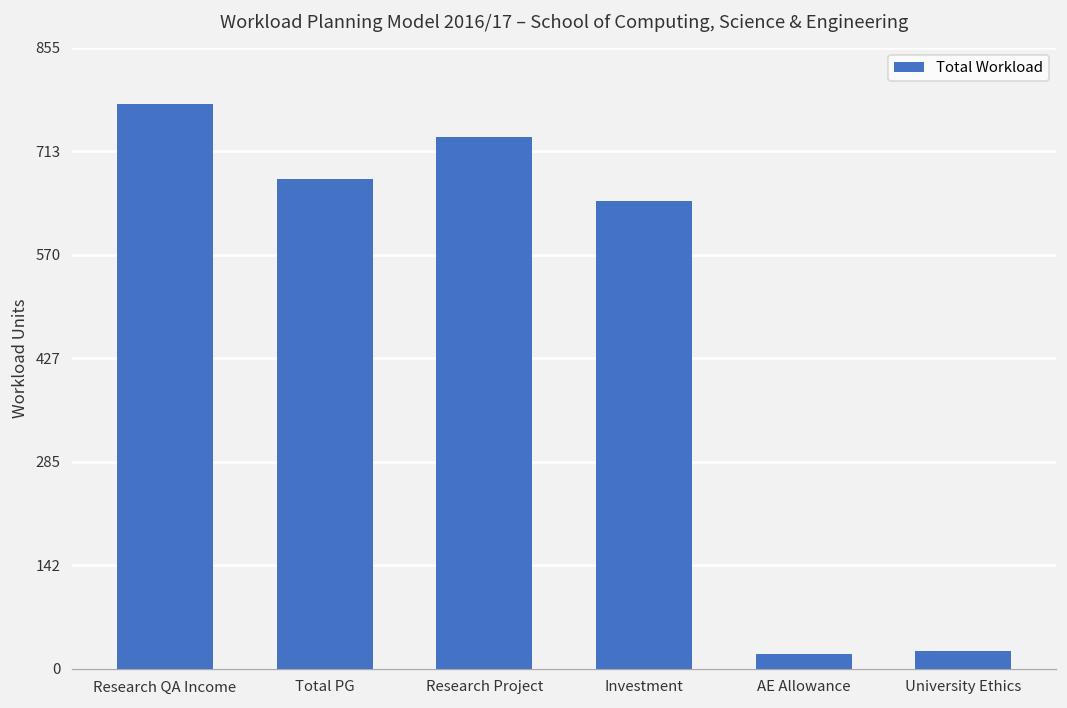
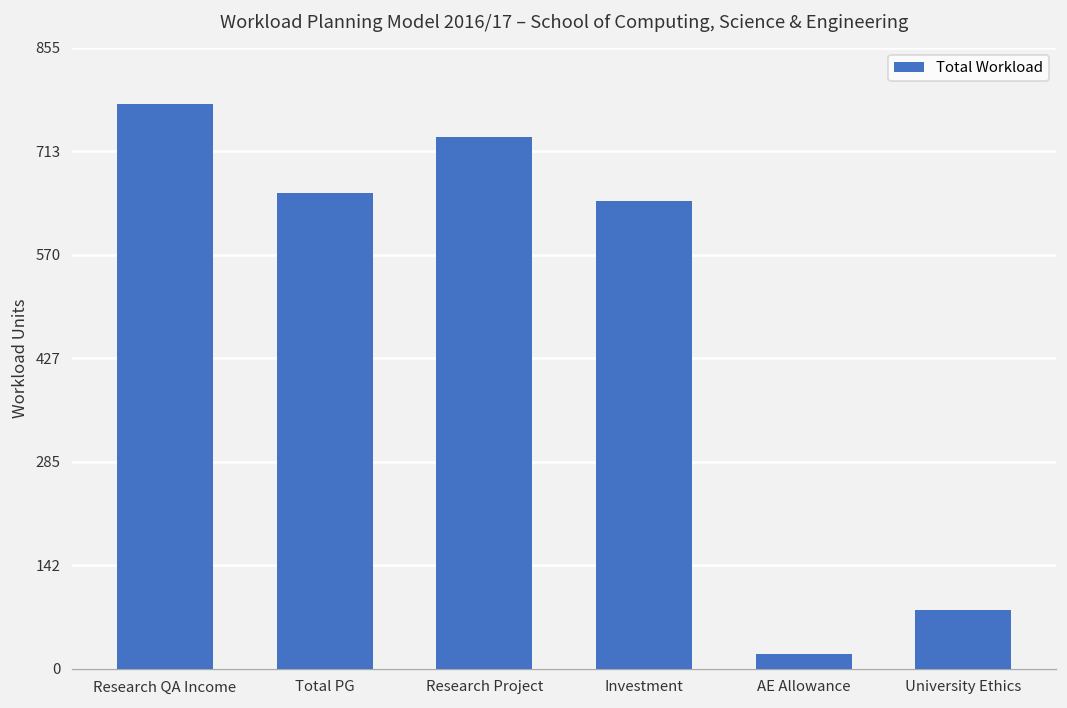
Total PG: 680 -> 660
University Ethics: 30 -> 80
